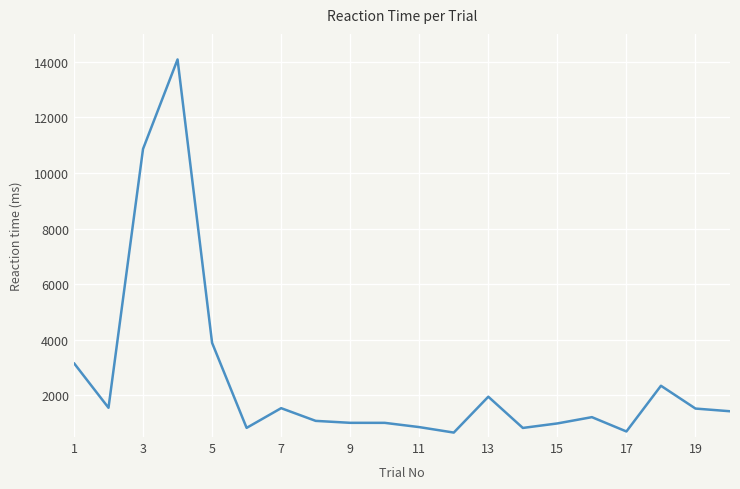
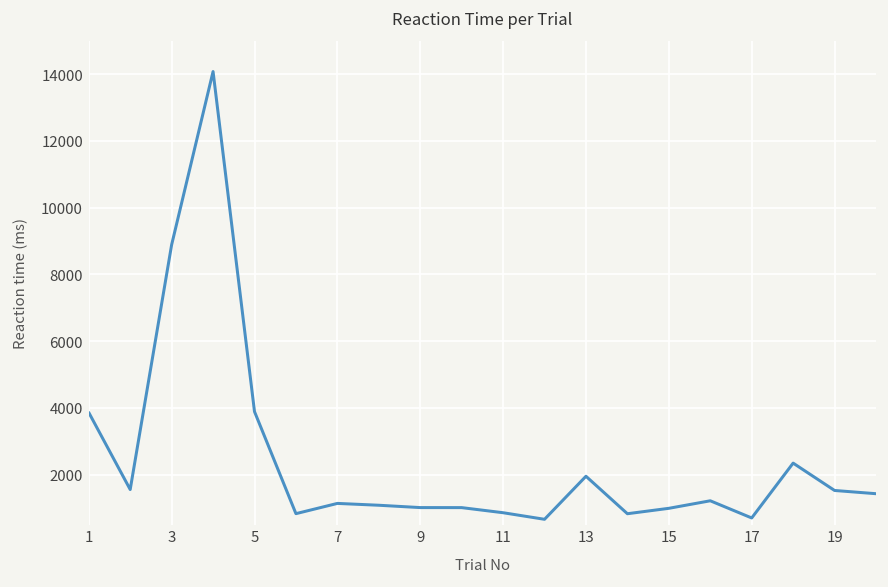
1: 3200 -> 3900
3: 10900 -> 8900
7: 1500 -> 1100
